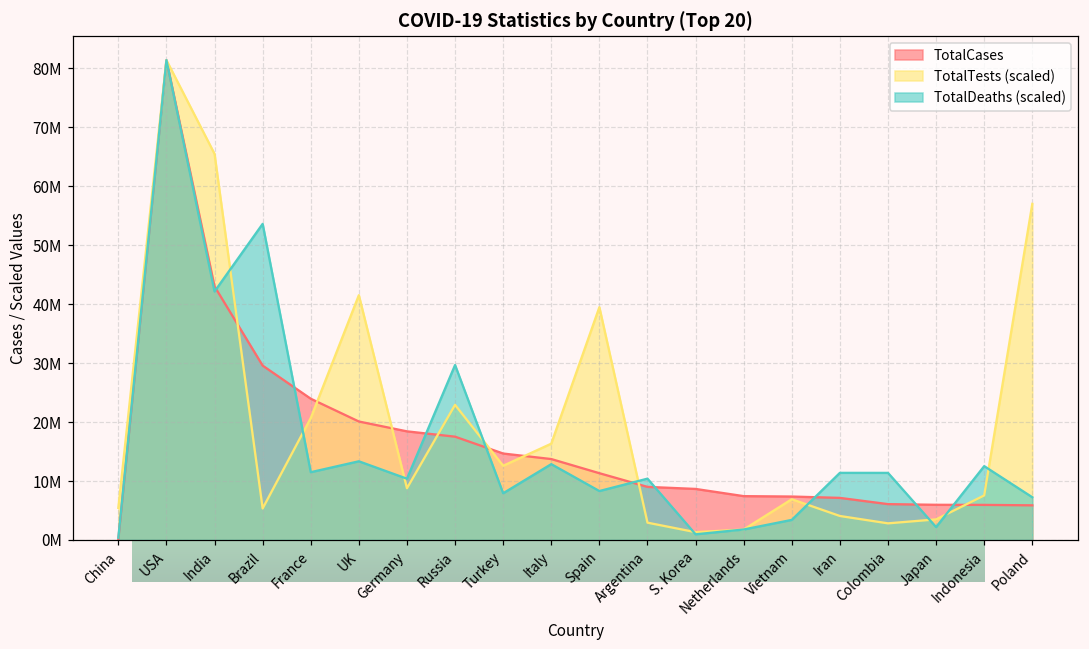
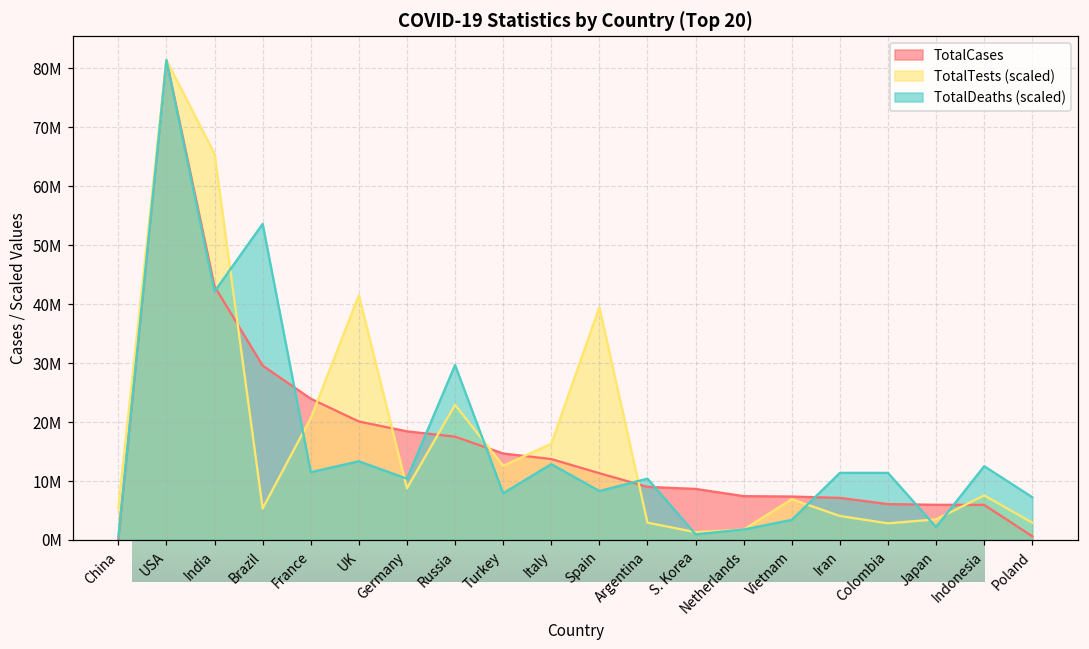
TotalCases, Poland: 6000000 -> 1000000
TotalTests (scaled), Poland: 57000000 -> 3000000
